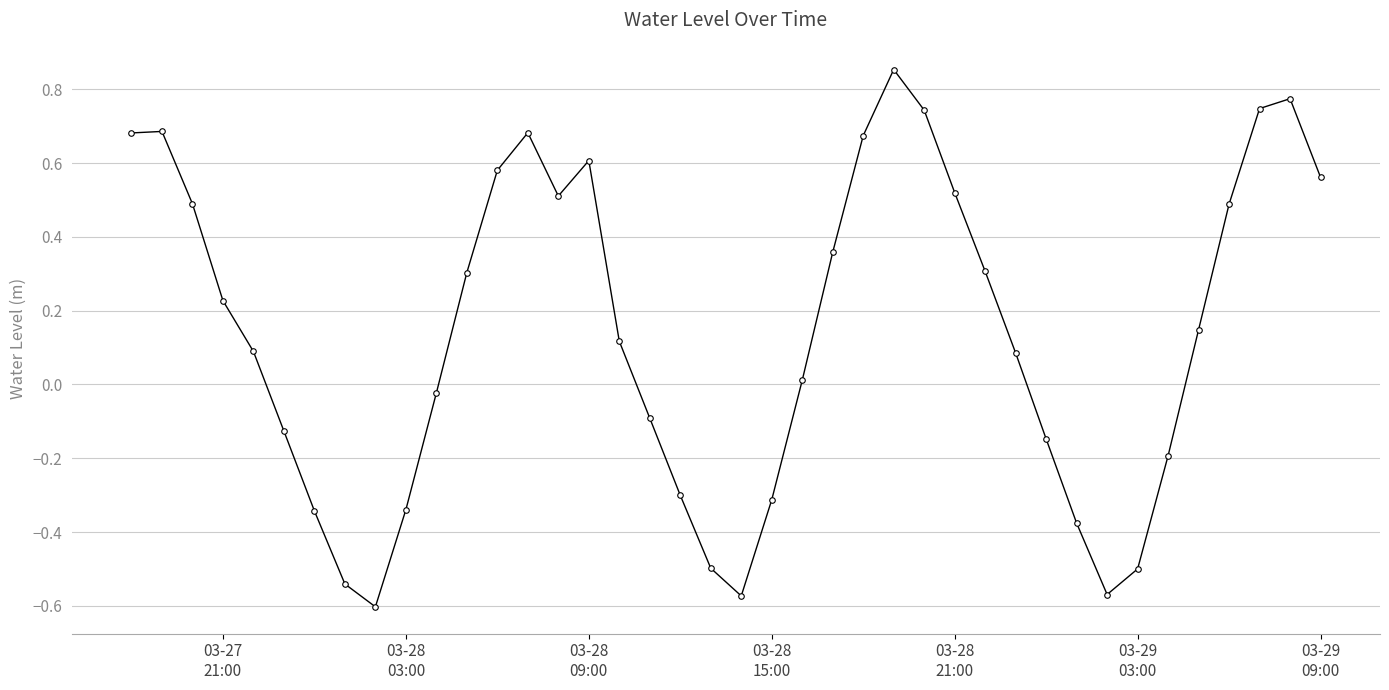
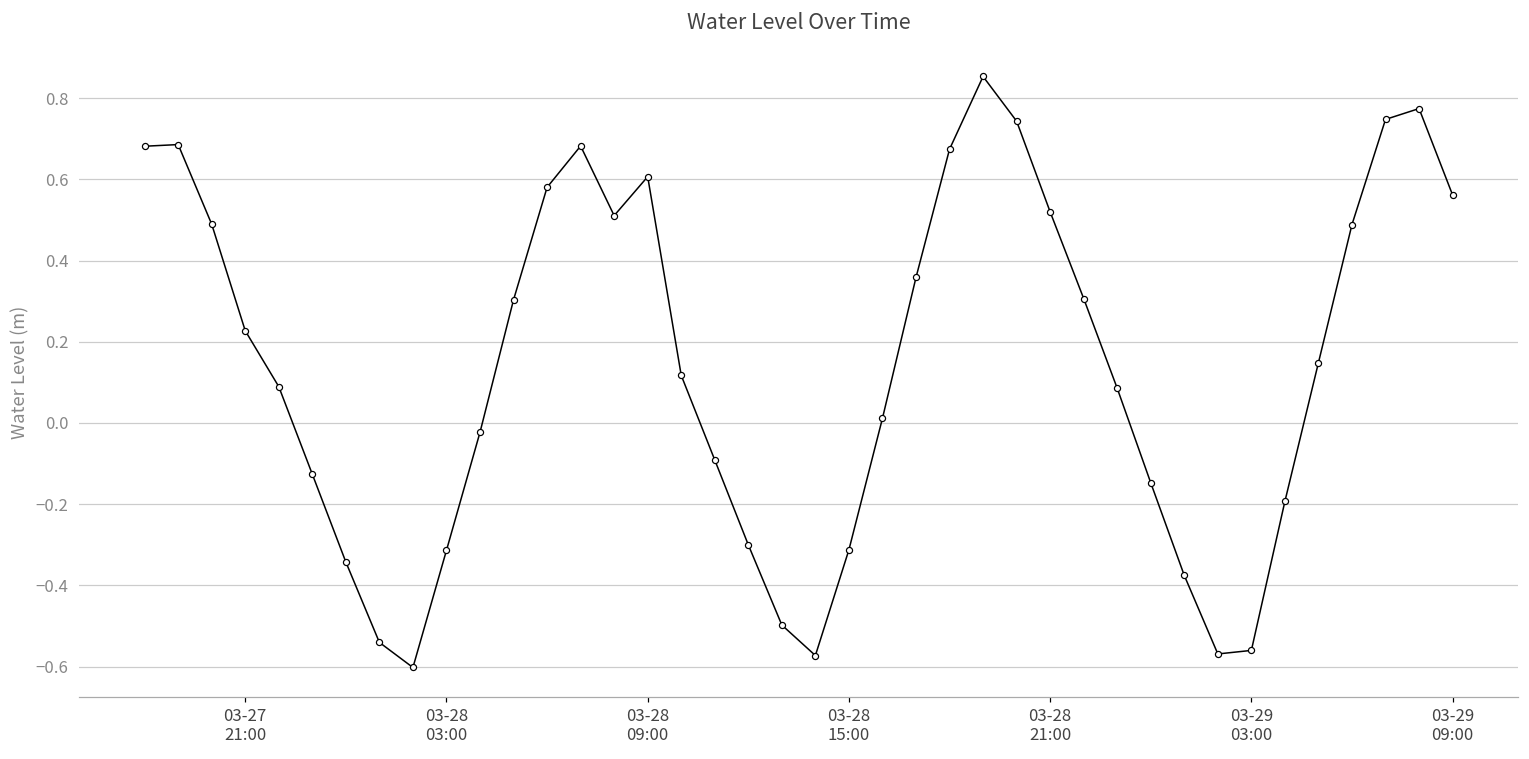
03-28 03:00: -0.34 -> -0.31
03-29 03:00: -0.50 -> -0.56
